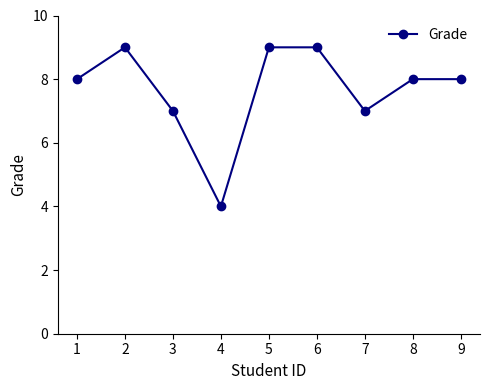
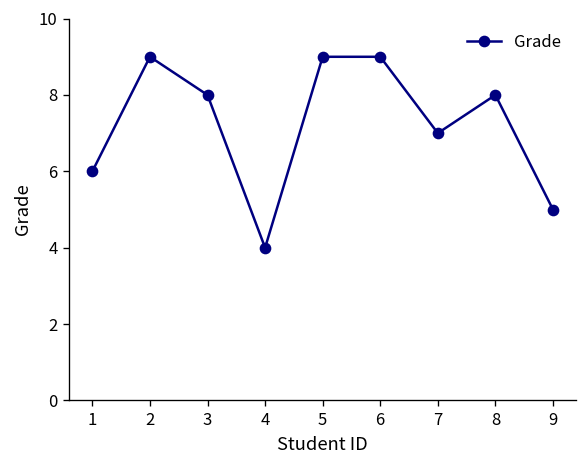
1: 8 -> 6
3: 7 -> 8
9: 8 -> 5
